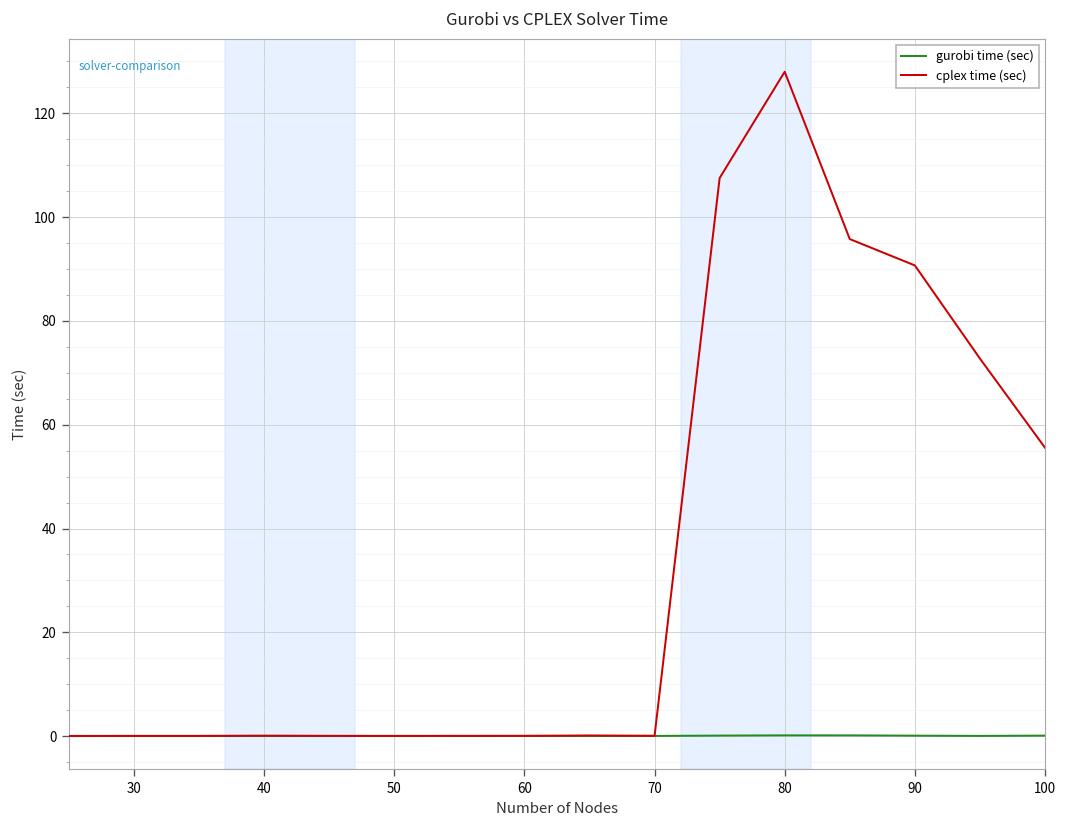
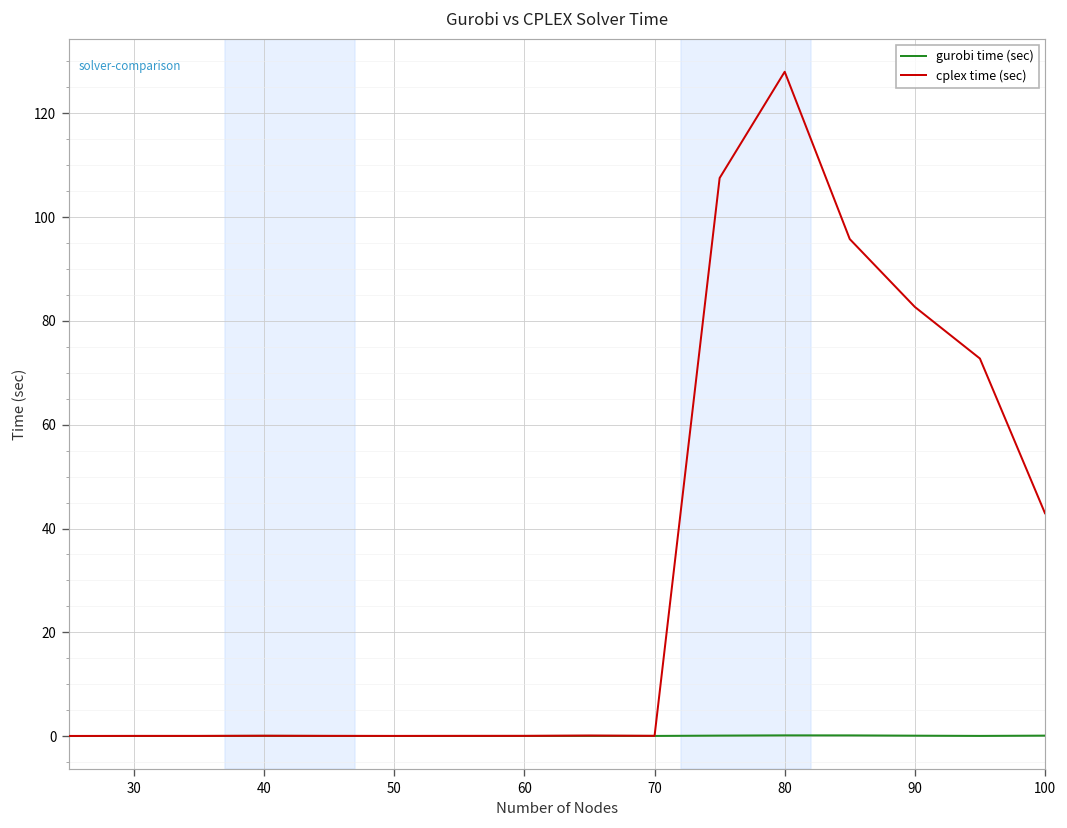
cplex time (sec), 90: 91 -> 83
cplex time (sec), 100: 56 -> 43
